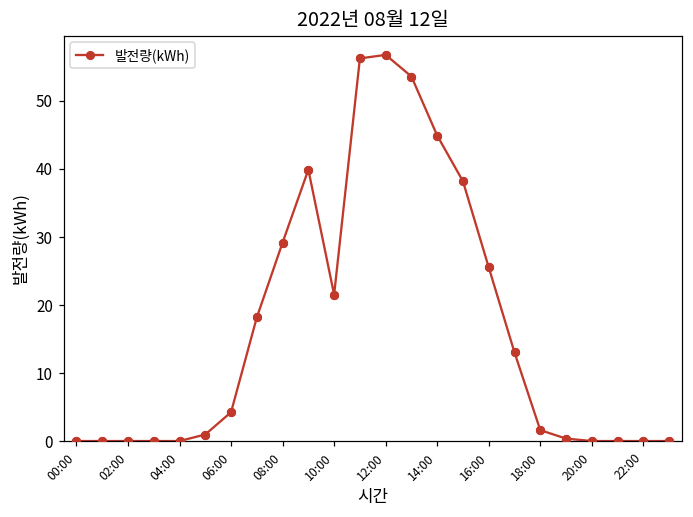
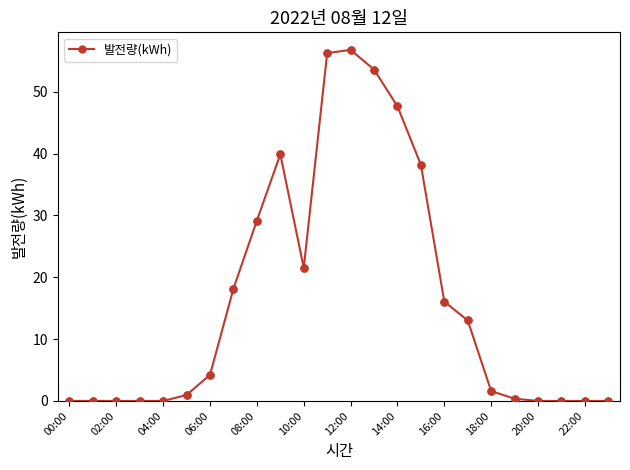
14:00: 45 -> 48
16:00: 26 -> 16
